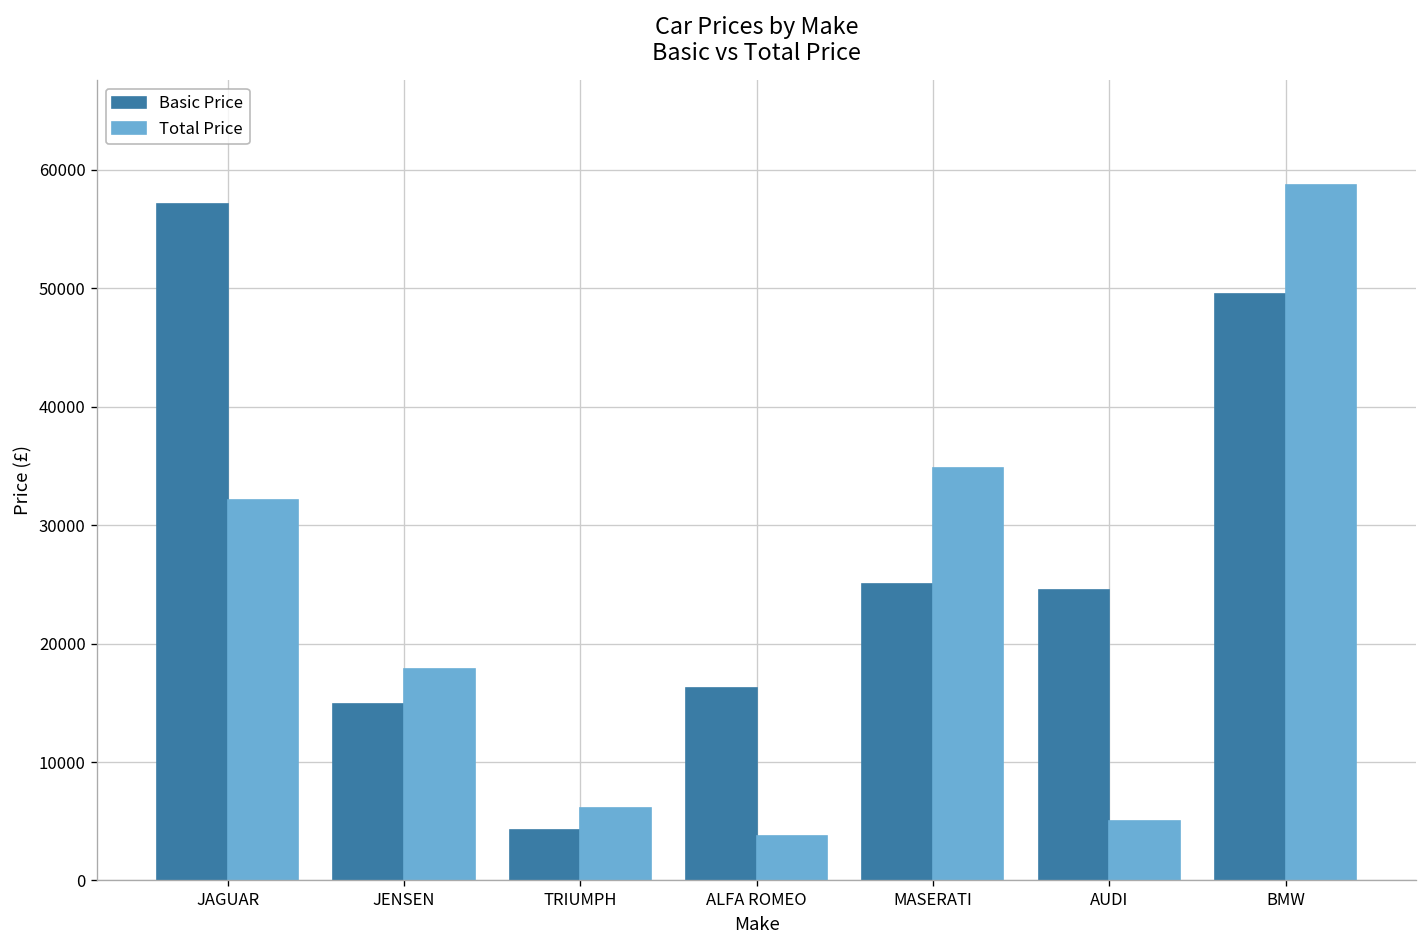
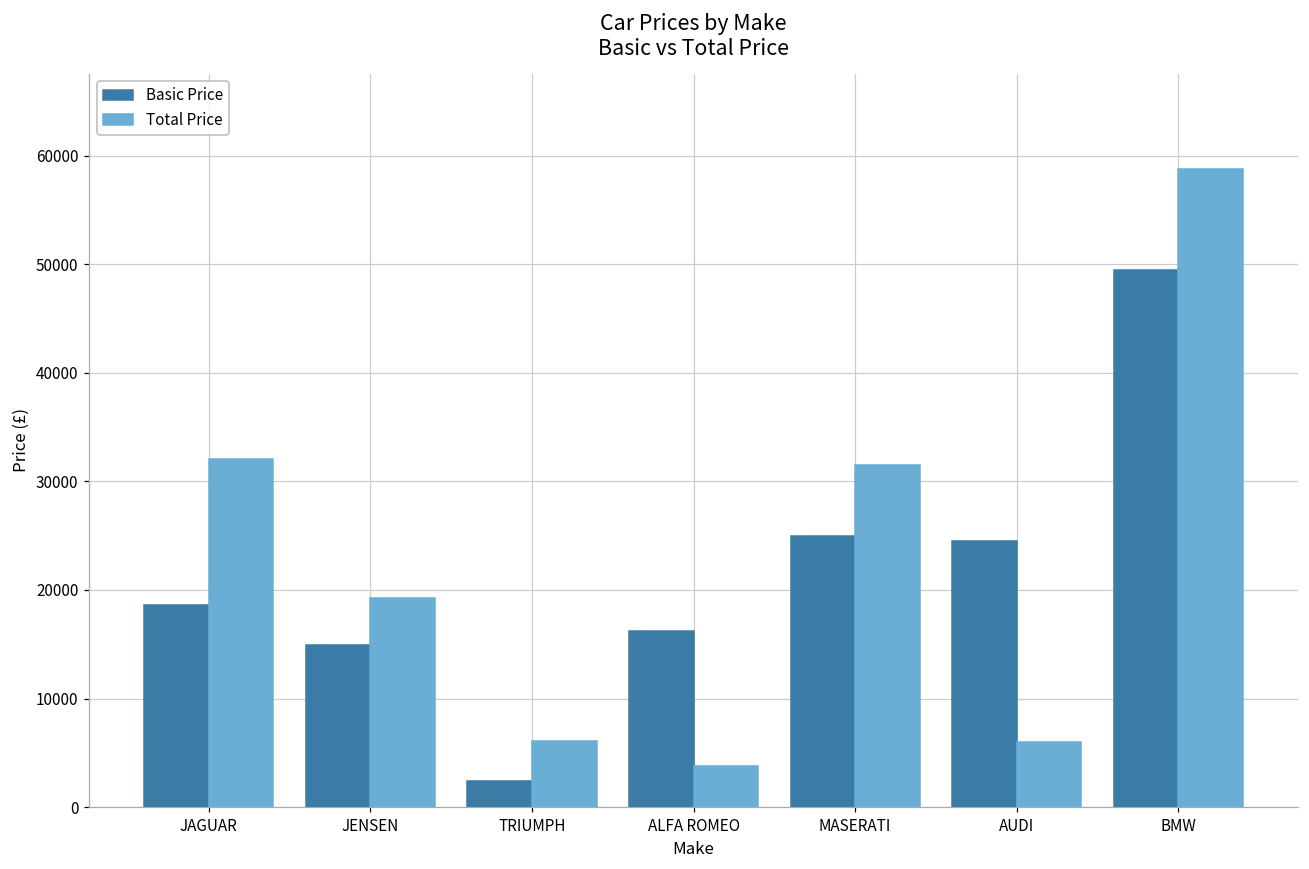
Basic Price, JAGUAR: 57000 -> 19000
Total Price, JENSEN: 18000 -> 19000
Basic Price, TRIUMPH: 4000 -> 2000
Total Price, MASERATI: 35000 -> 32000
Total Price, AUDI: 5000 -> 6000
